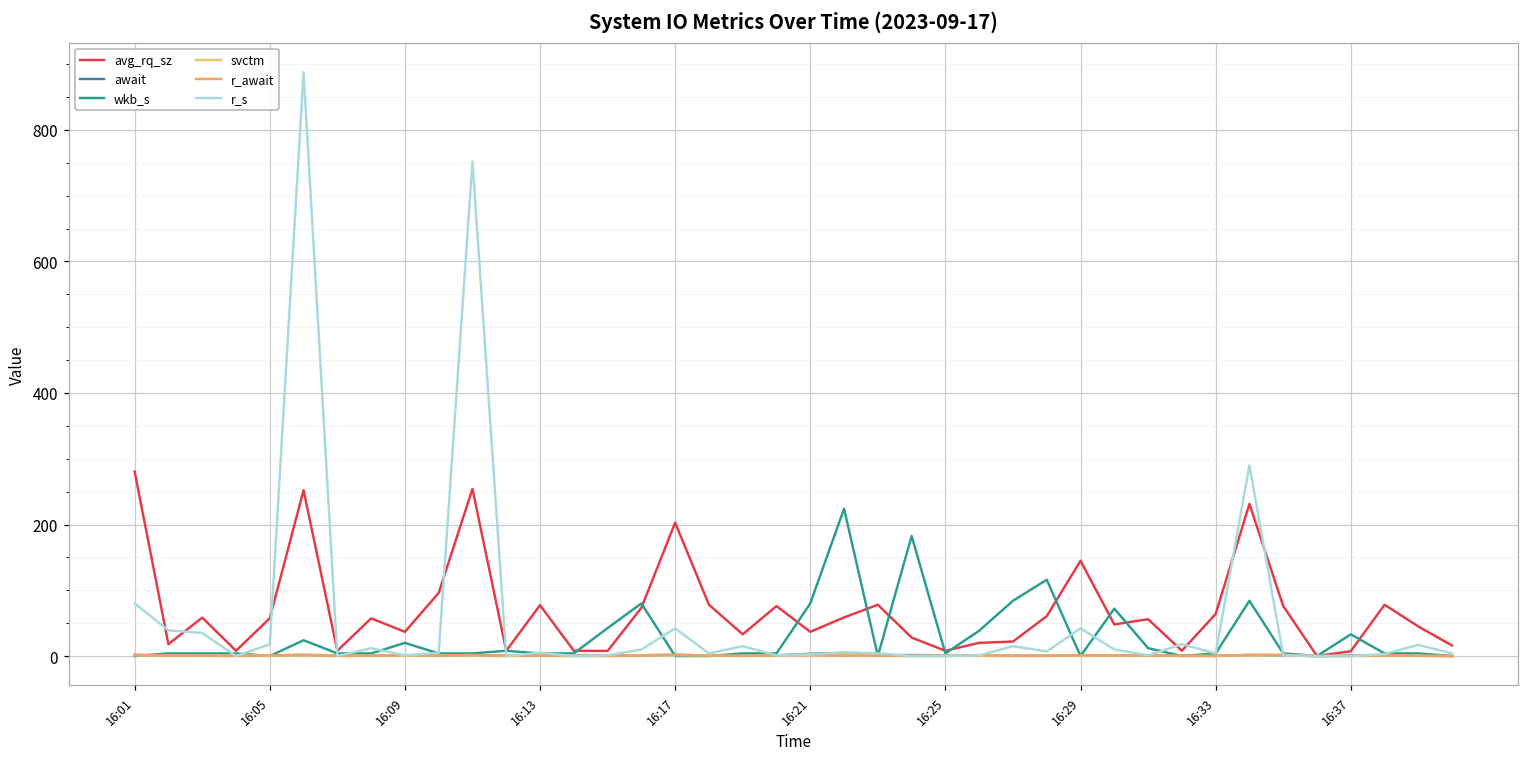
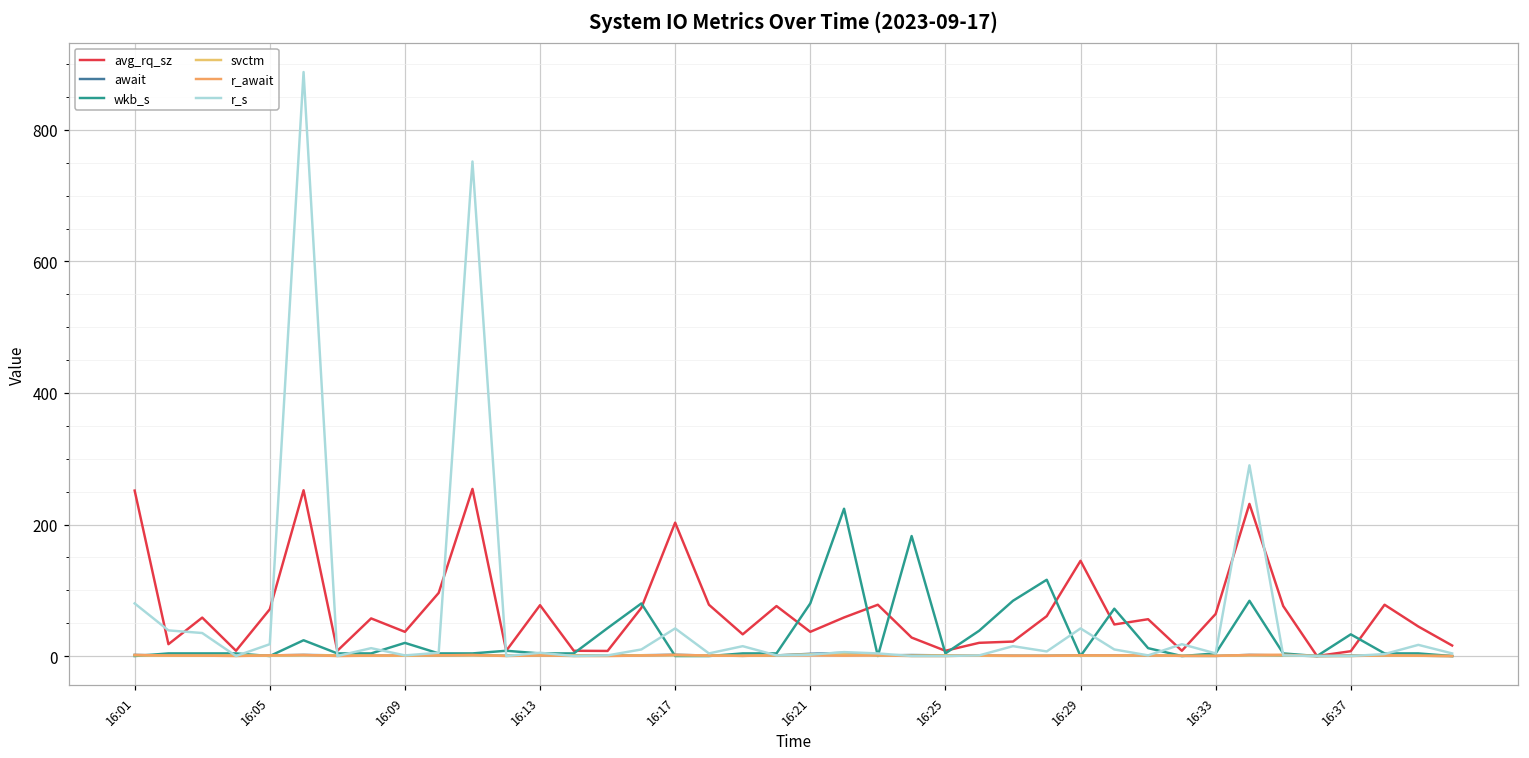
avg_rq_sz, 16:01: 280 -> 250
avg_rq_sz, 16:05: 60 -> 70
